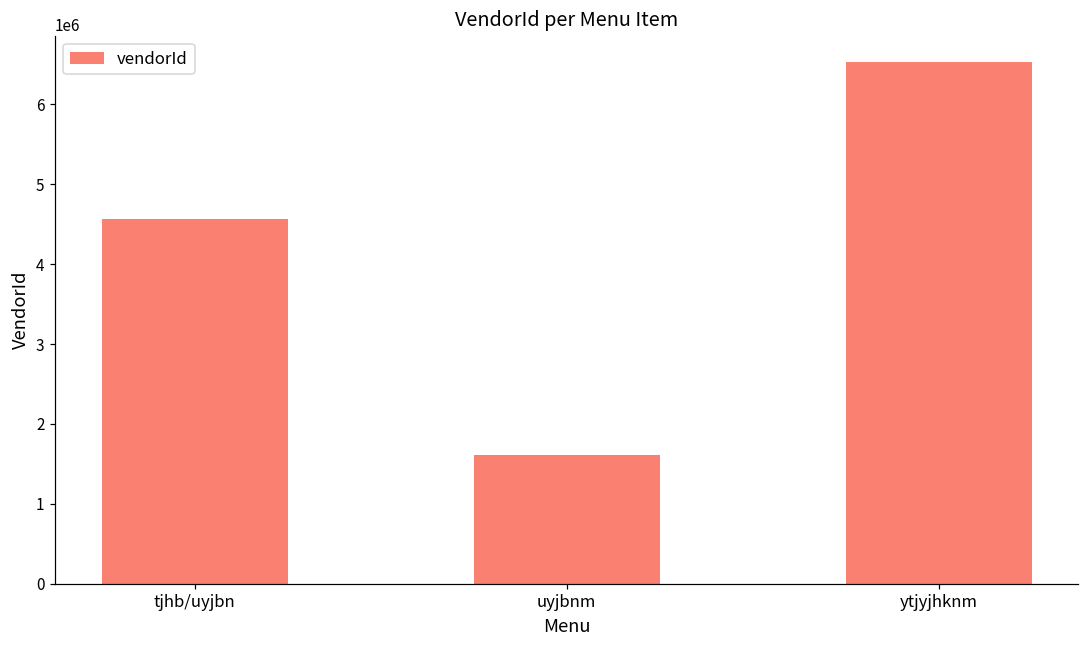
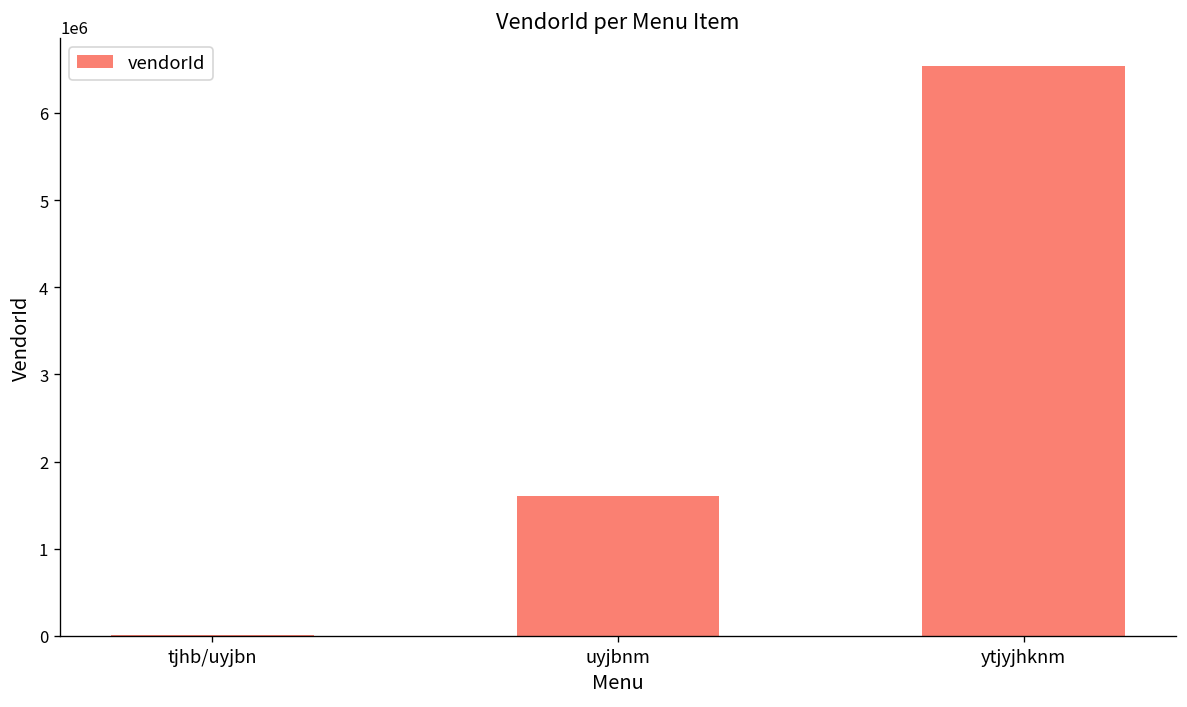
tjhb/uyjbn: 4600000 -> 0
